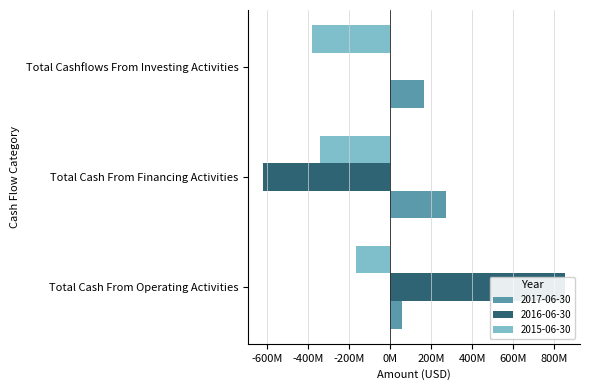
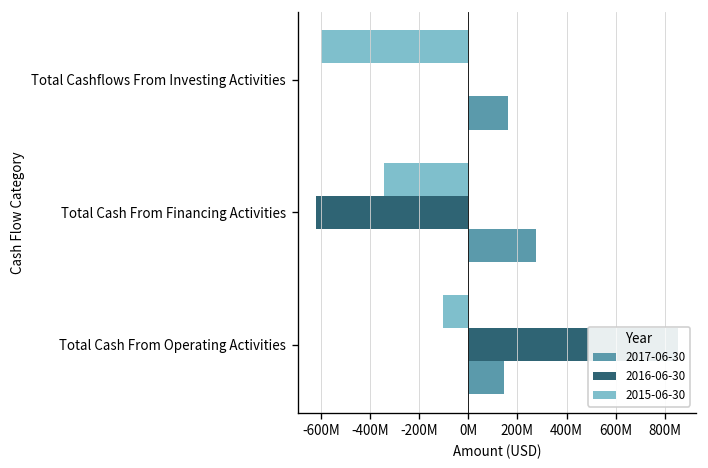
2015-06-30, Total Cashflows From Investing Activities: -380000000 -> -600000000
2015-06-30, Total Cash From Operating Activities: -170000000 -> -100000000
2017-06-30, Total Cash From Operating Activities: 60000000 -> 150000000
